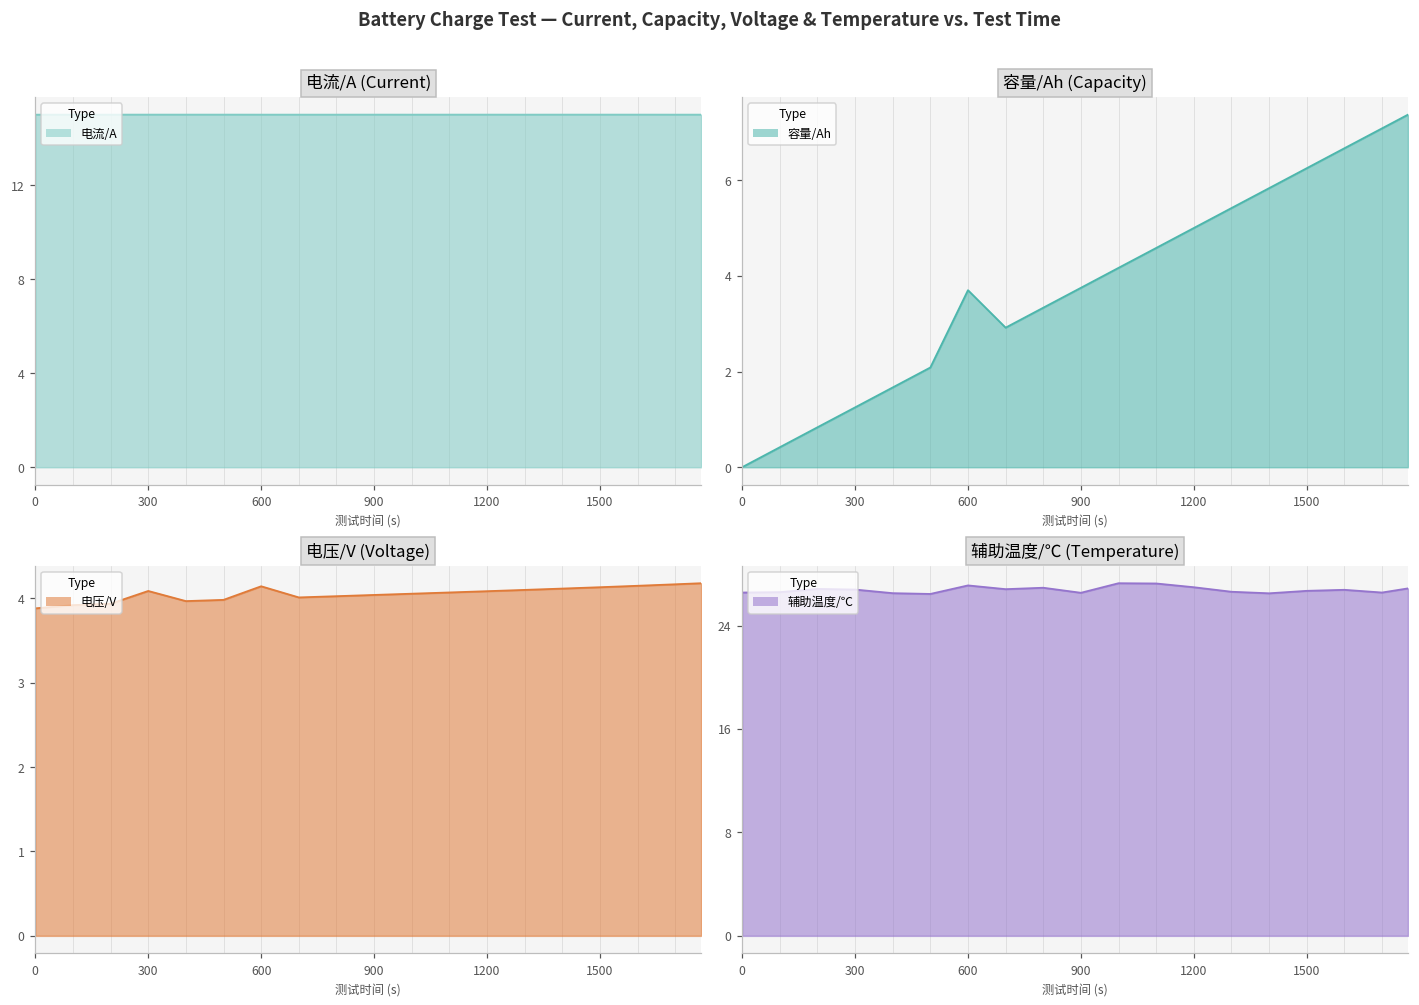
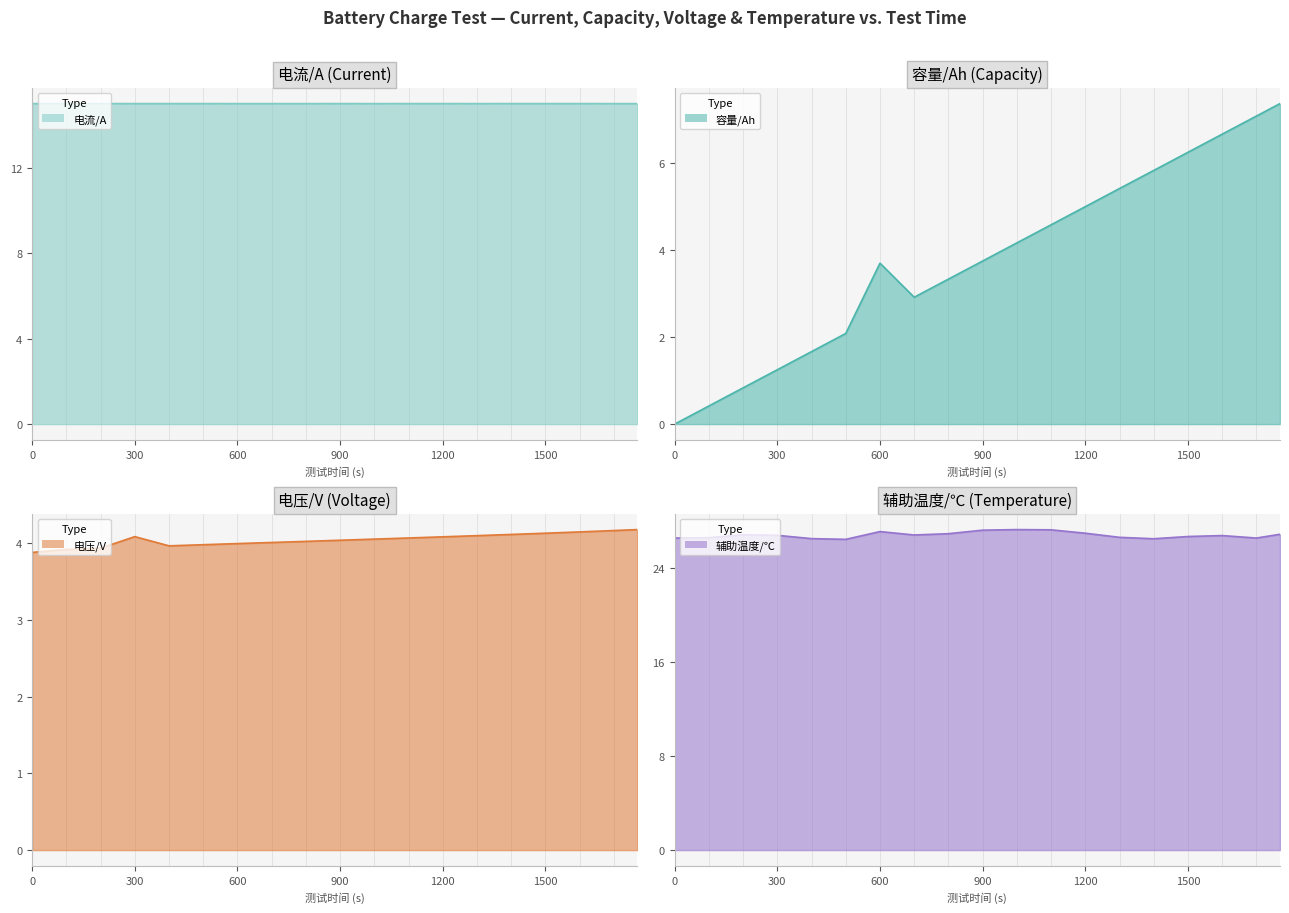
电压/V (Voltage), 600: 4.1 -> 4.0
辅助温度/℃ (Temperature), 900: 26.5 -> 27.2
